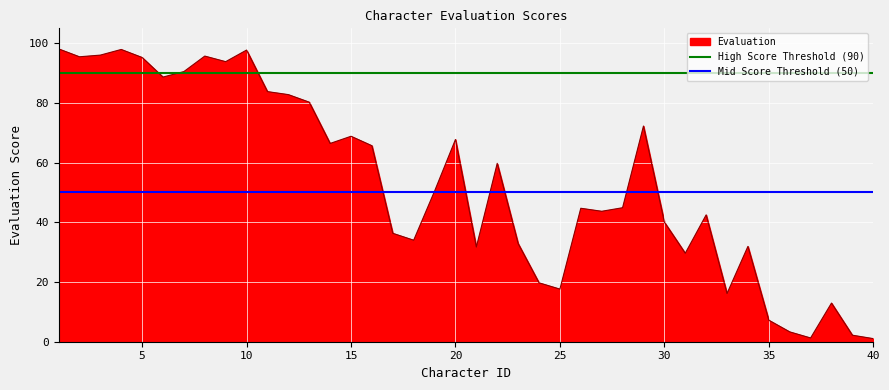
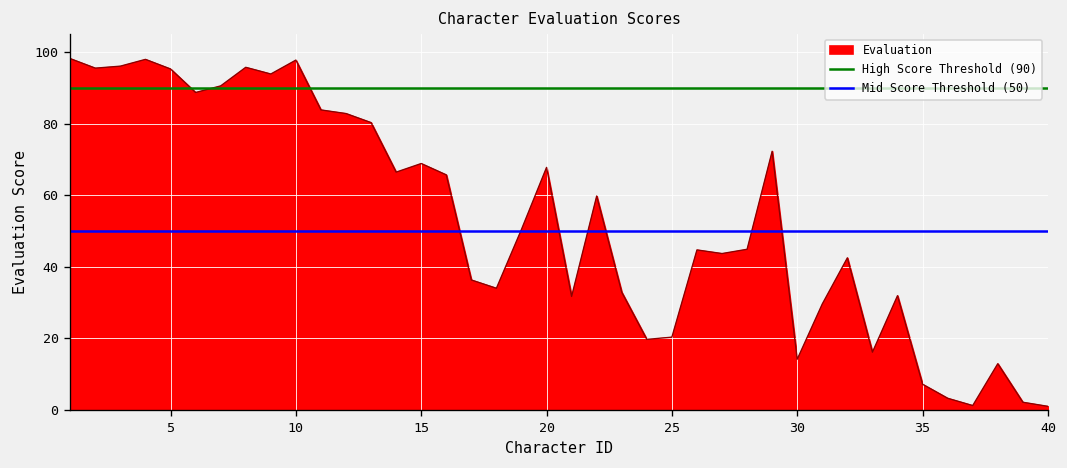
25: 18 -> 20
30: 40 -> 14
